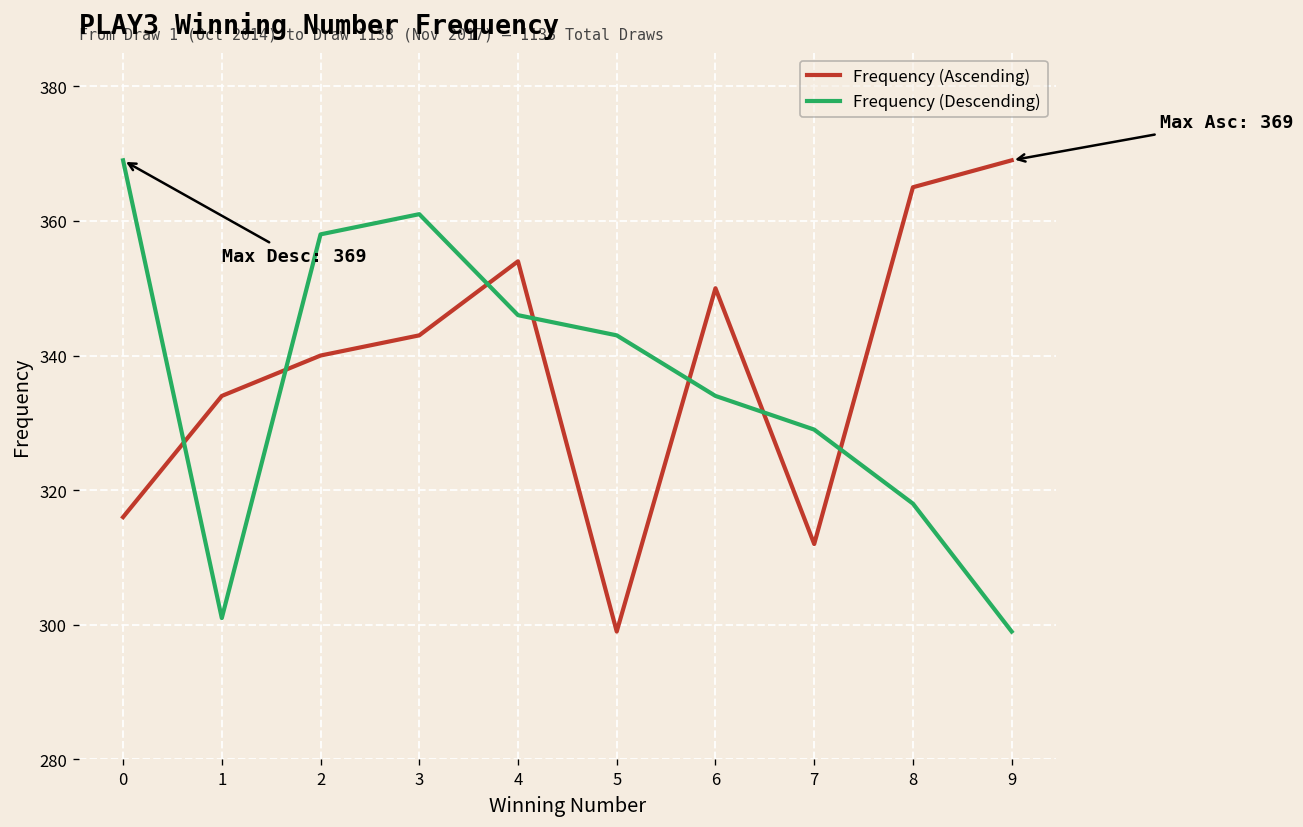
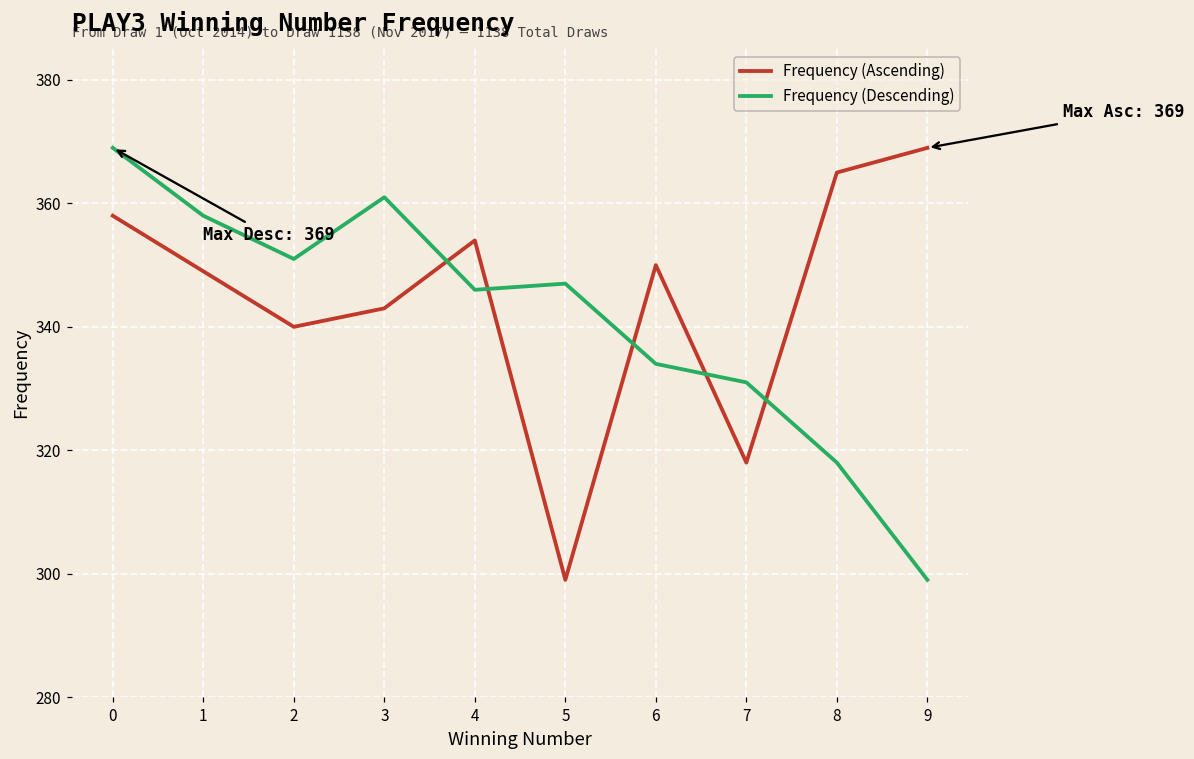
Frequency (Ascending), 0: 316 -> 358
Frequency (Ascending), 1: 334 -> 349
Frequency (Descending), 1: 301 -> 358
Frequency (Descending), 2: 358 -> 351
Frequency (Descending), 5: 343 -> 347
Frequency (Ascending), 7: 312 -> 318
Frequency (Descending), 7: 329 -> 331
